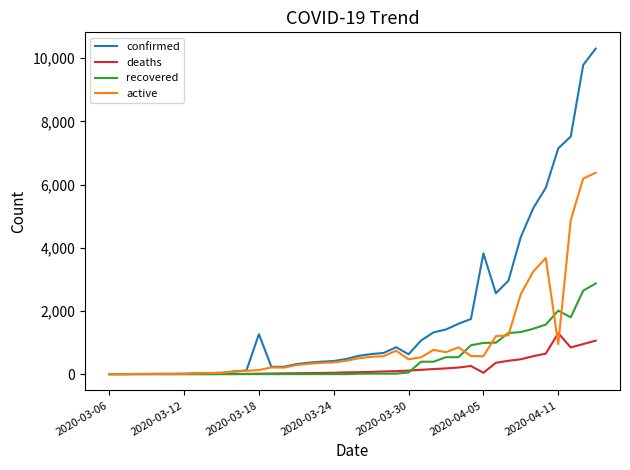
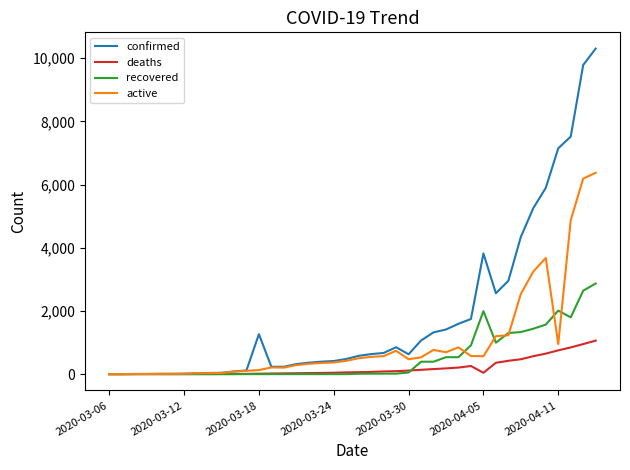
recovered, 2020-04-05: 1,000 -> 2,000
deaths, 2020-04-11: 1,300 -> 800
